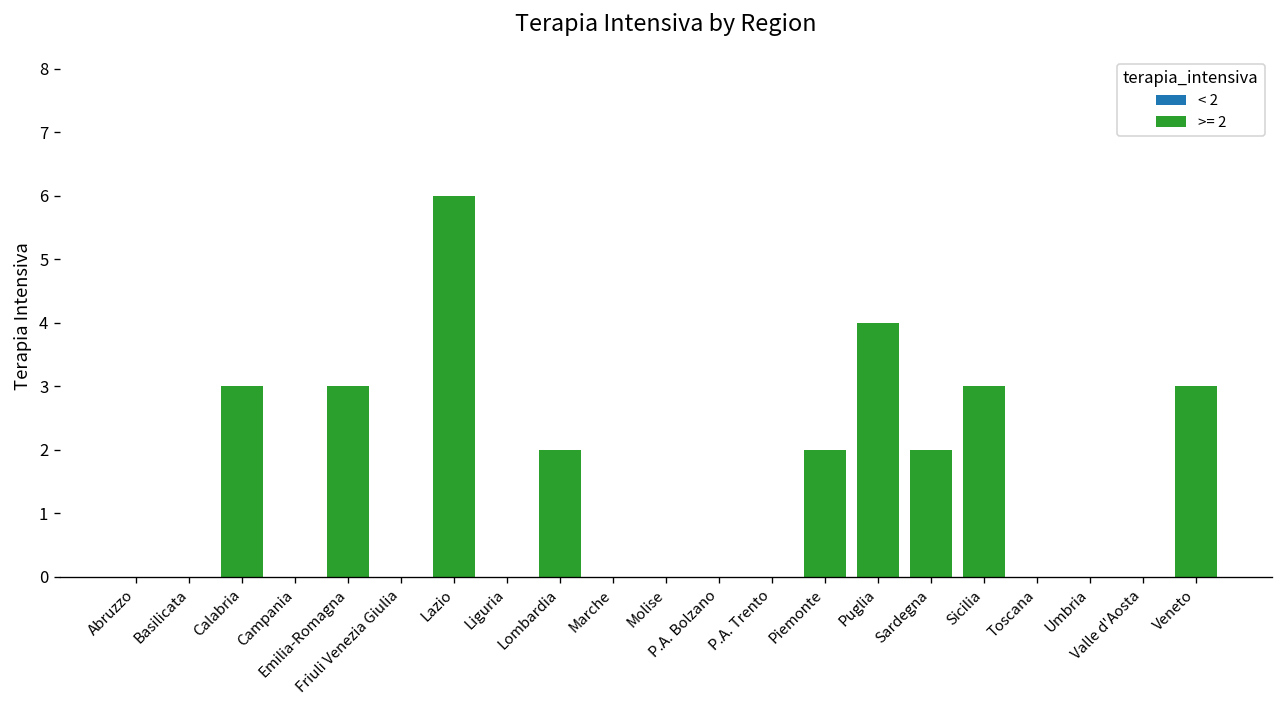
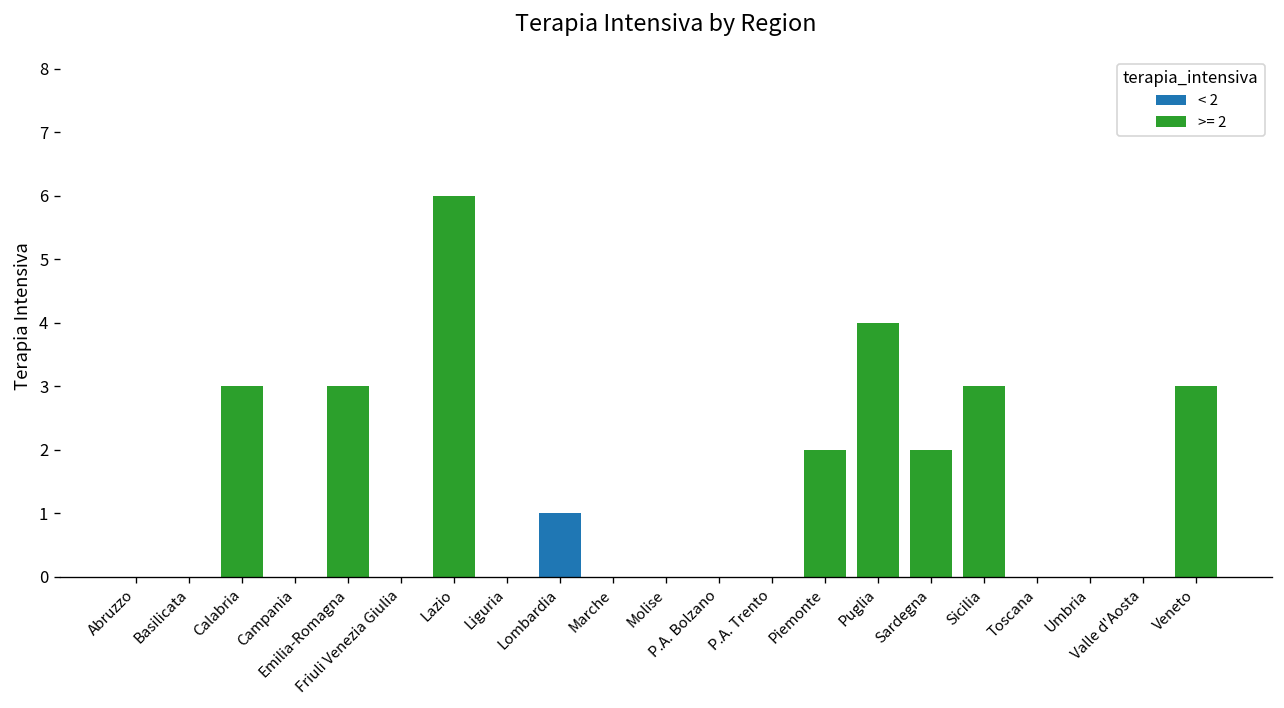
Lombardia: 2 -> 1
